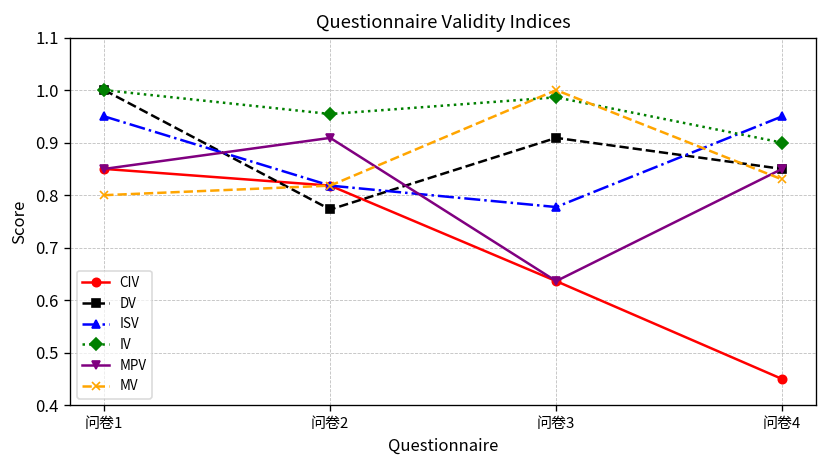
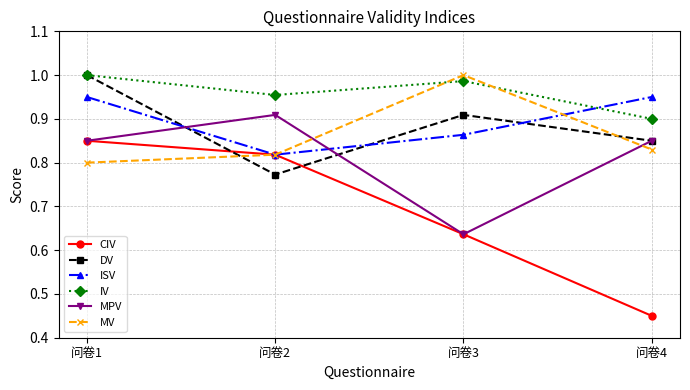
ISV, 问卷3: 0.78 -> 0.86
